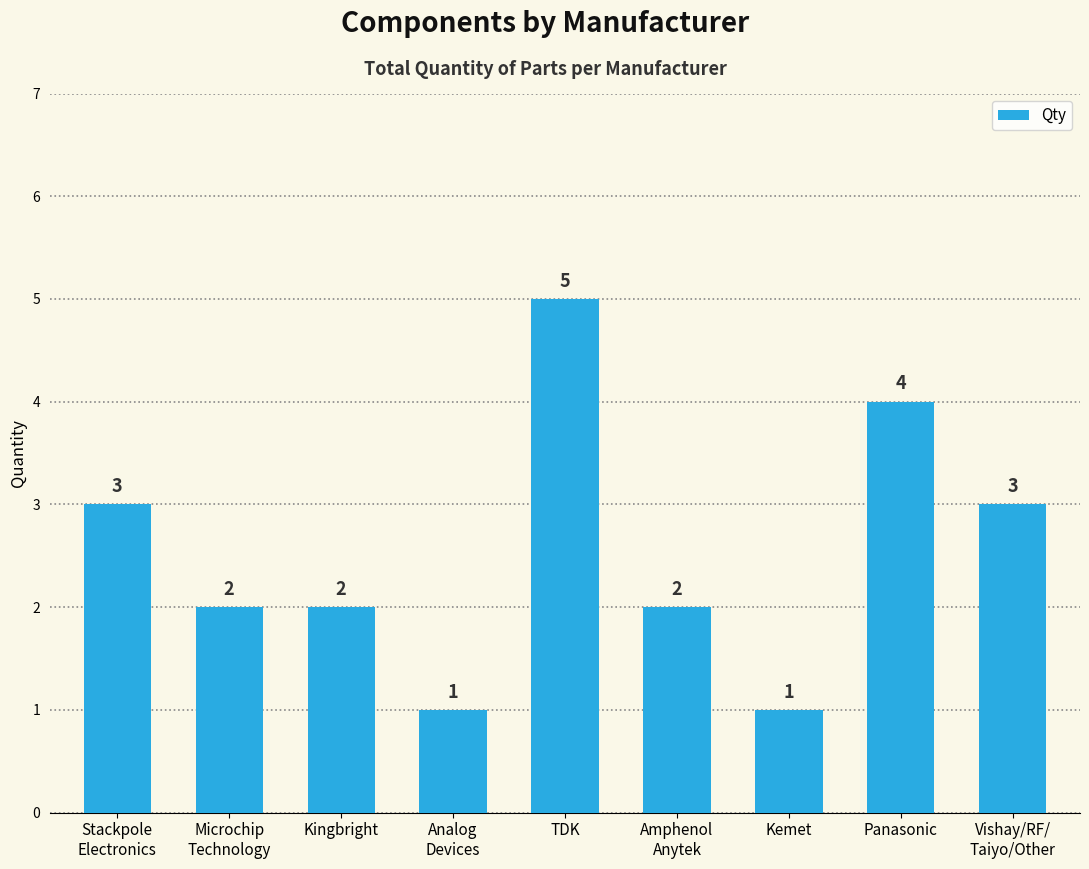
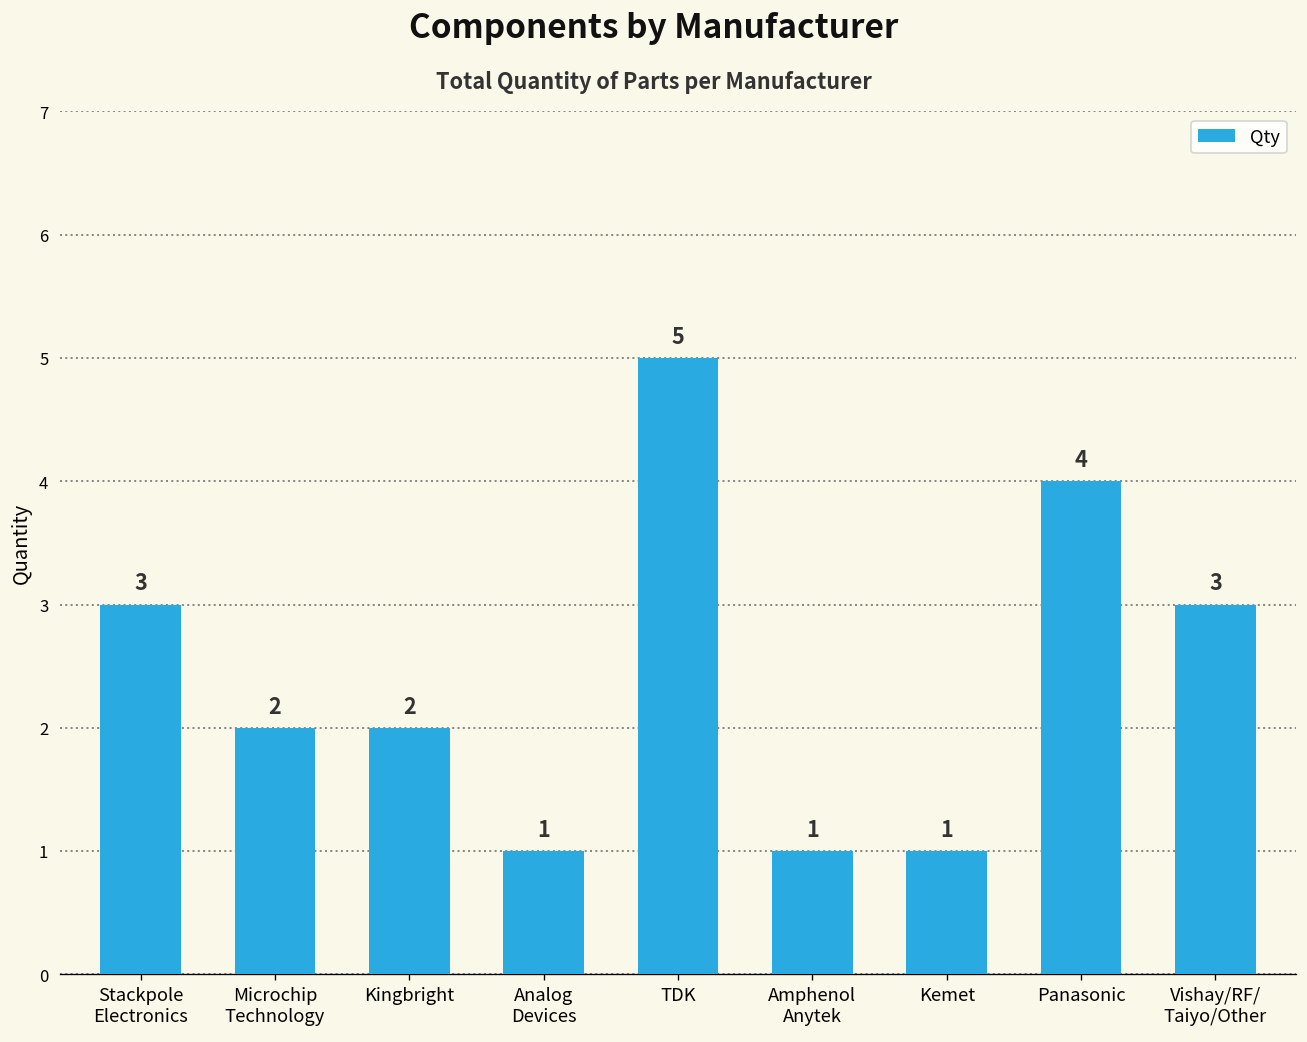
Amphenol Anytek: 2 -> 1
